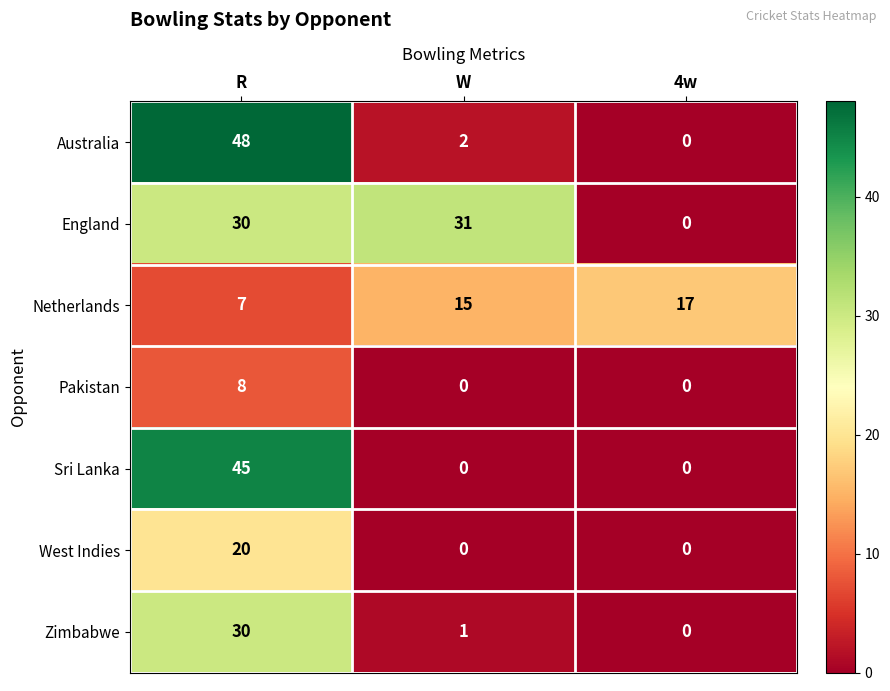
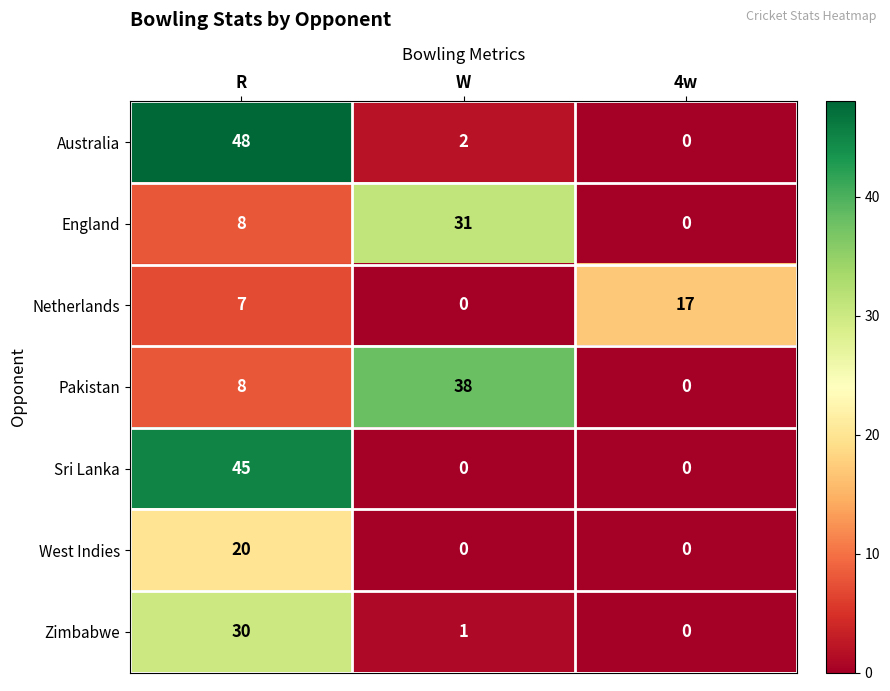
England, R: 30 -> 8
Netherlands, W: 15 -> 0
Pakistan, W: 0 -> 38
